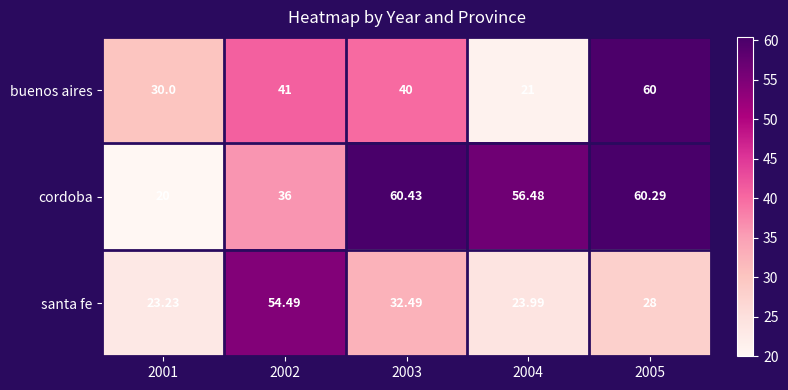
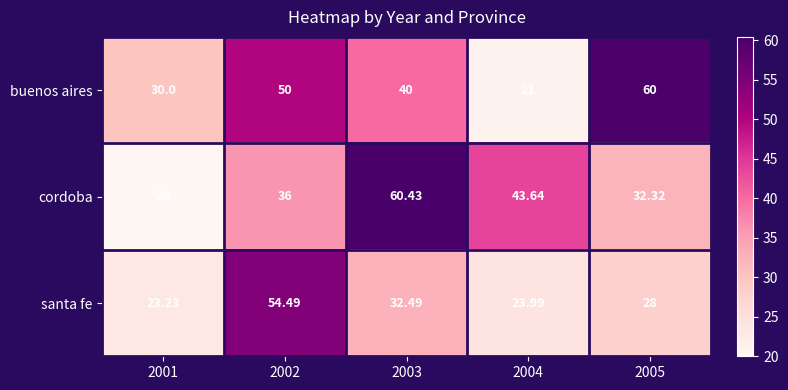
buenos aires, 2002: 41 -> 50
cordoba, 2004: 56.48 -> 43.64
cordoba, 2005: 60.29 -> 32.32
